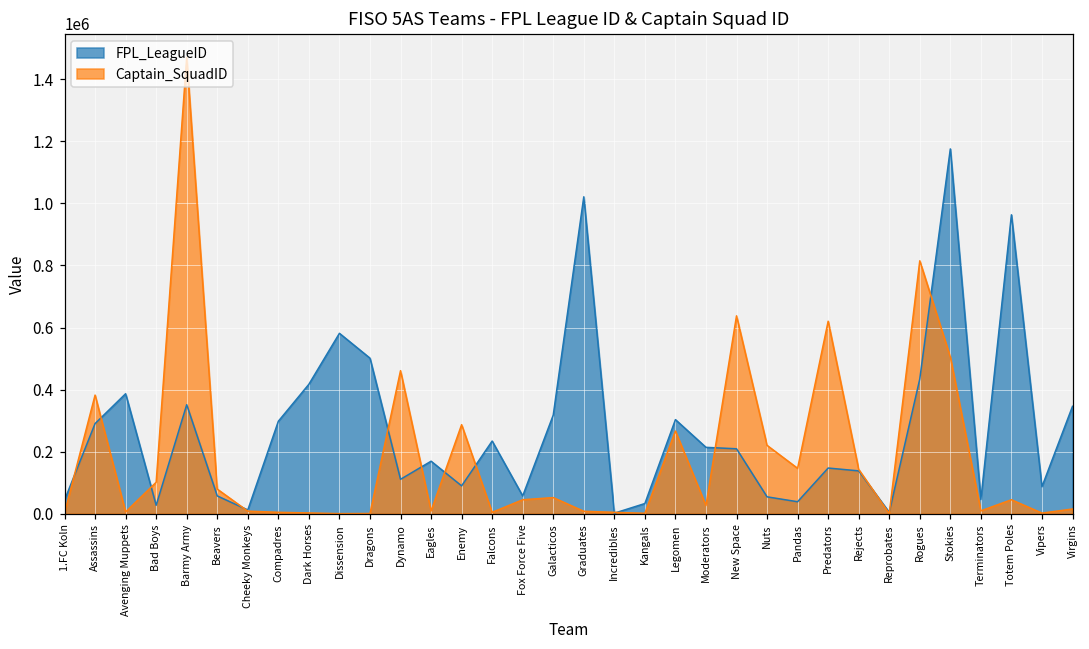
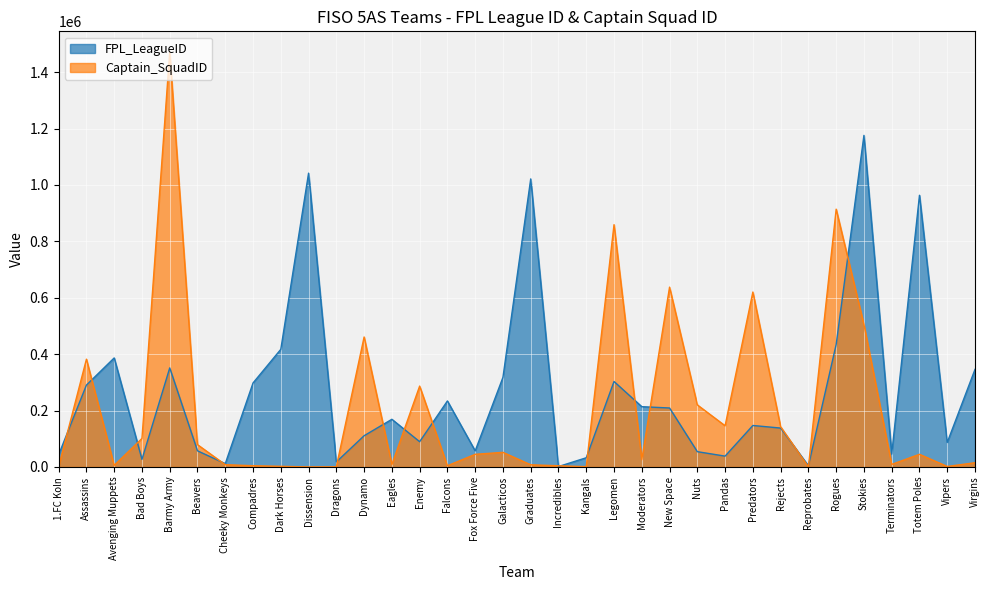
FPL_LeagueID, Dissension: 580000 -> 1040000
FPL_LeagueID, Dragons: 500000 -> 20000
Captain_SquadID, Legomen: 270000 -> 860000
Captain_SquadID, Rogues: 820000 -> 910000
